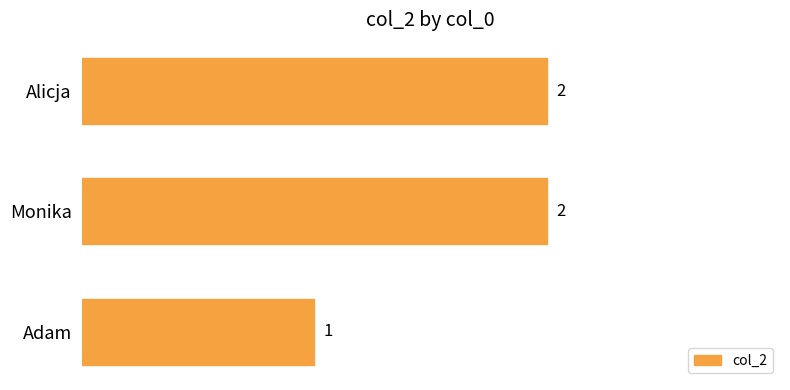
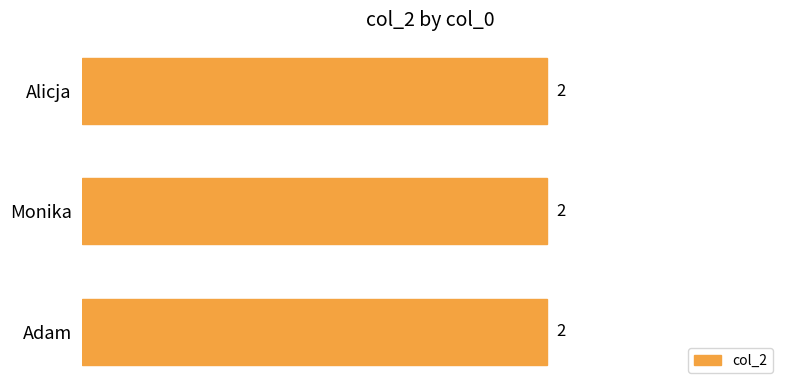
Adam: 1 -> 2
